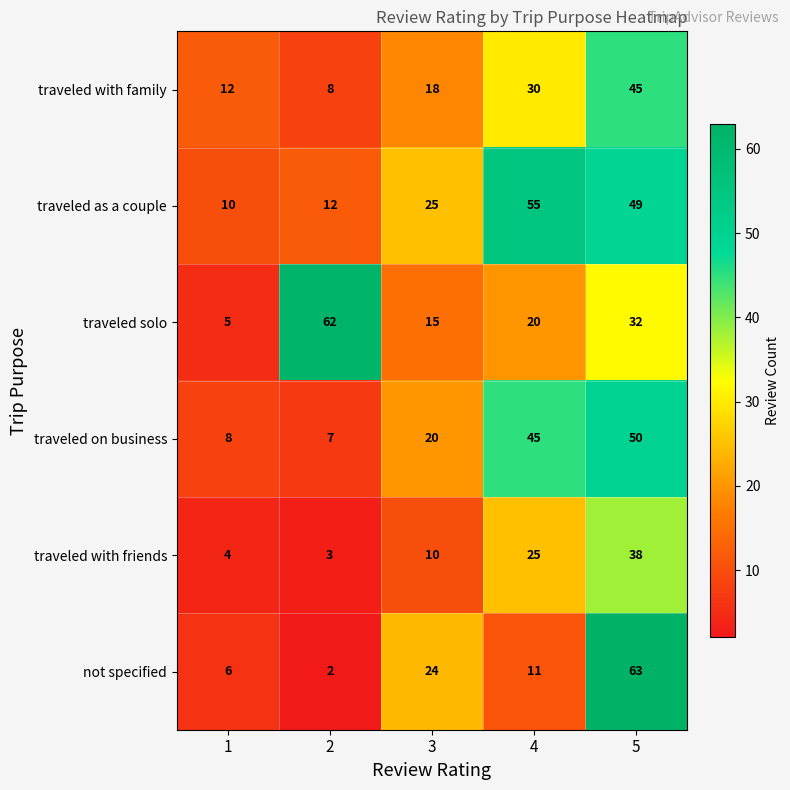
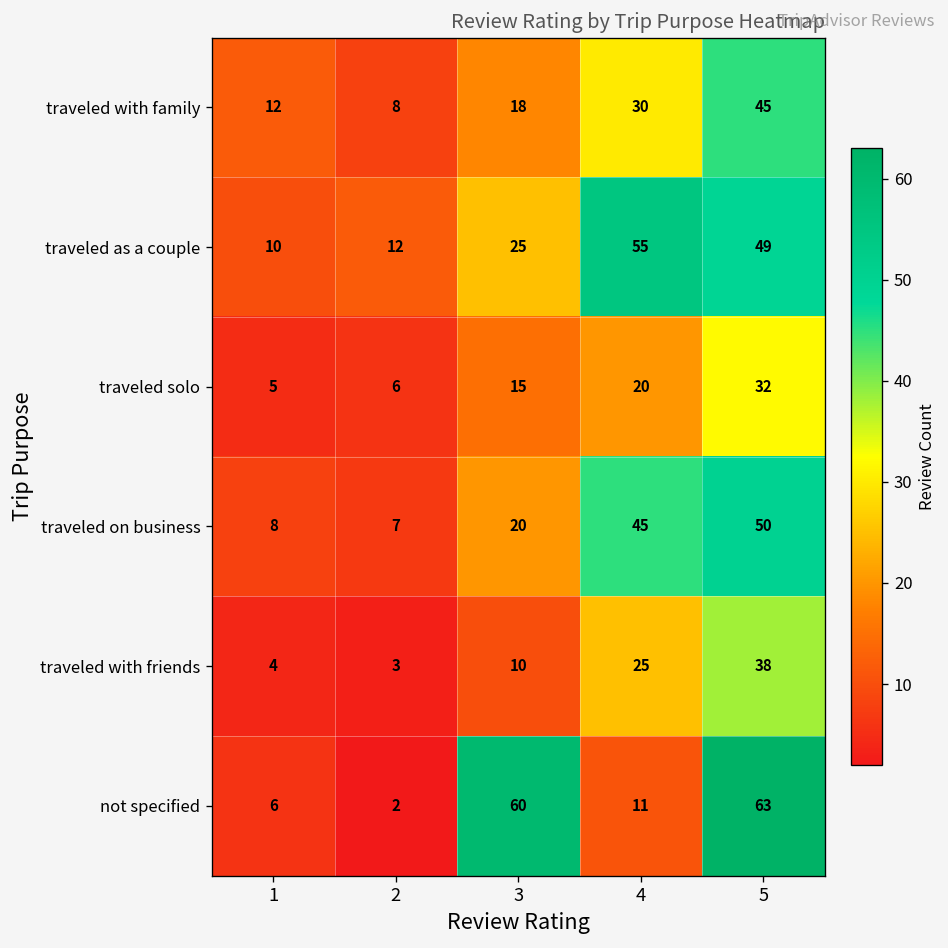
traveled solo, 2: 62 -> 6
not specified, 3: 24 -> 60
